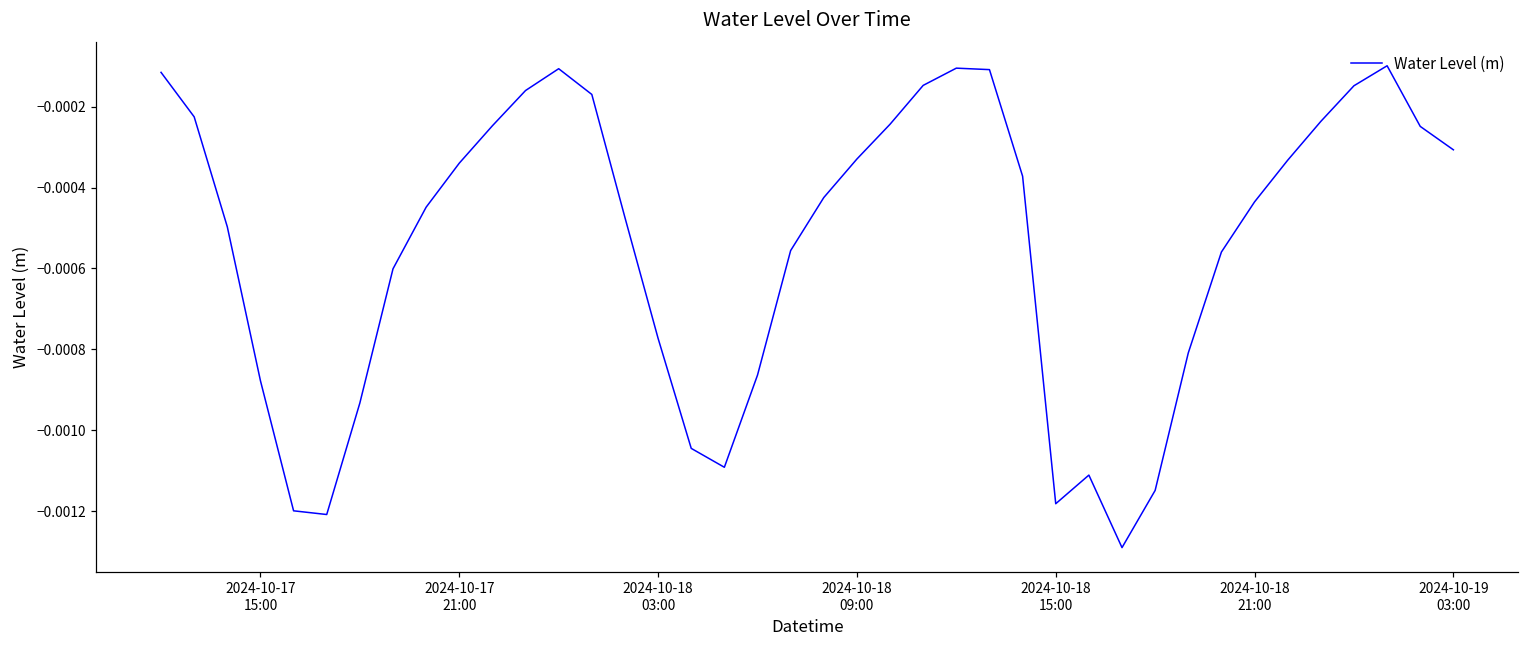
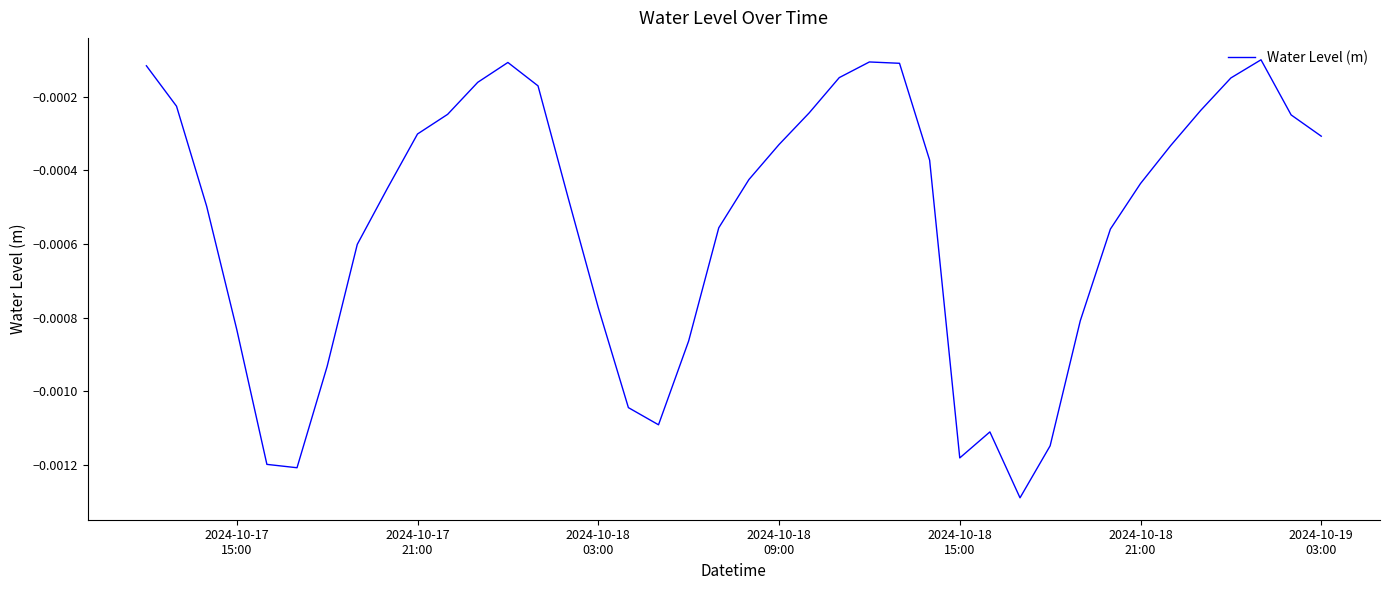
2024-10-17 15:00: -0.00088 -> -0.00083
2024-10-17 21:00: -0.00034 -> -0.00030
